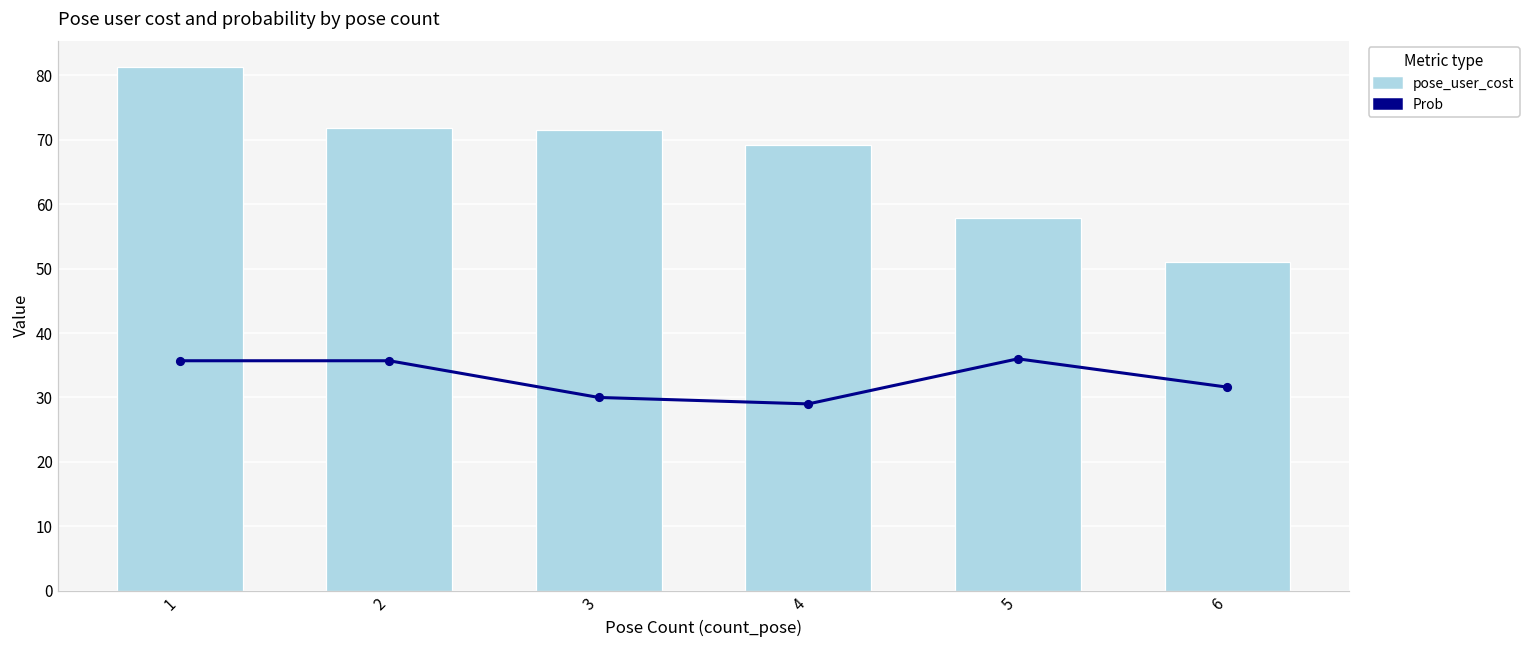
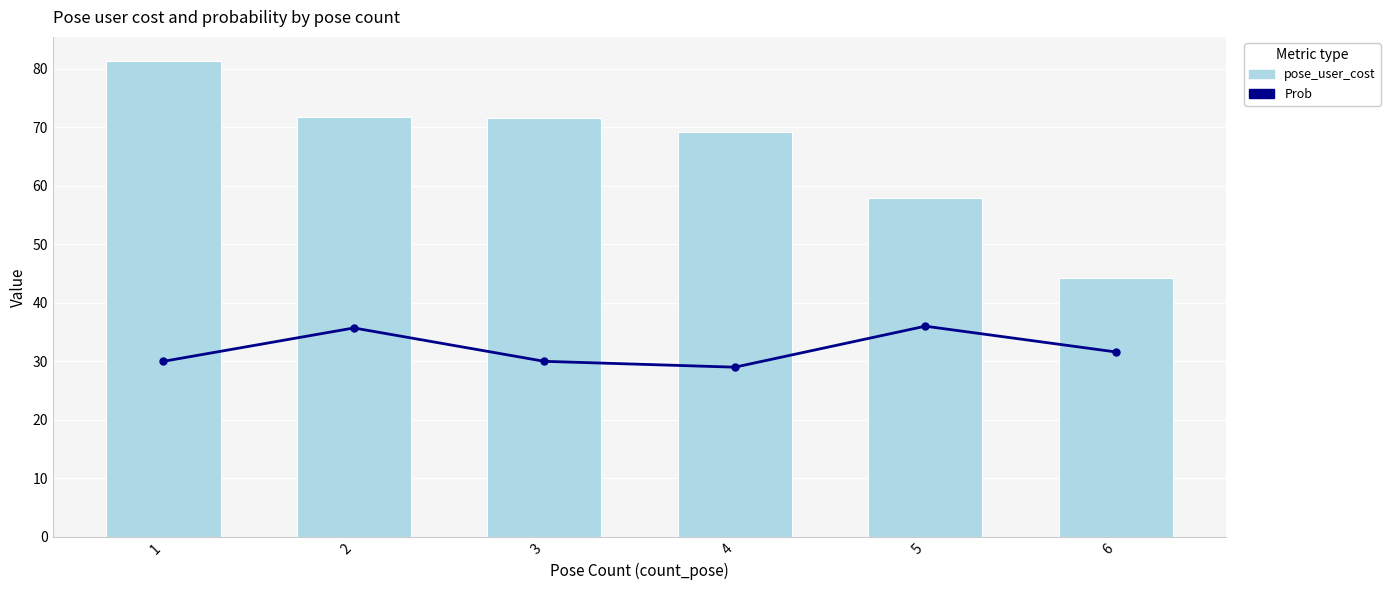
Prob, 1: 36 -> 30
pose_user_cost, 6: 51 -> 44
